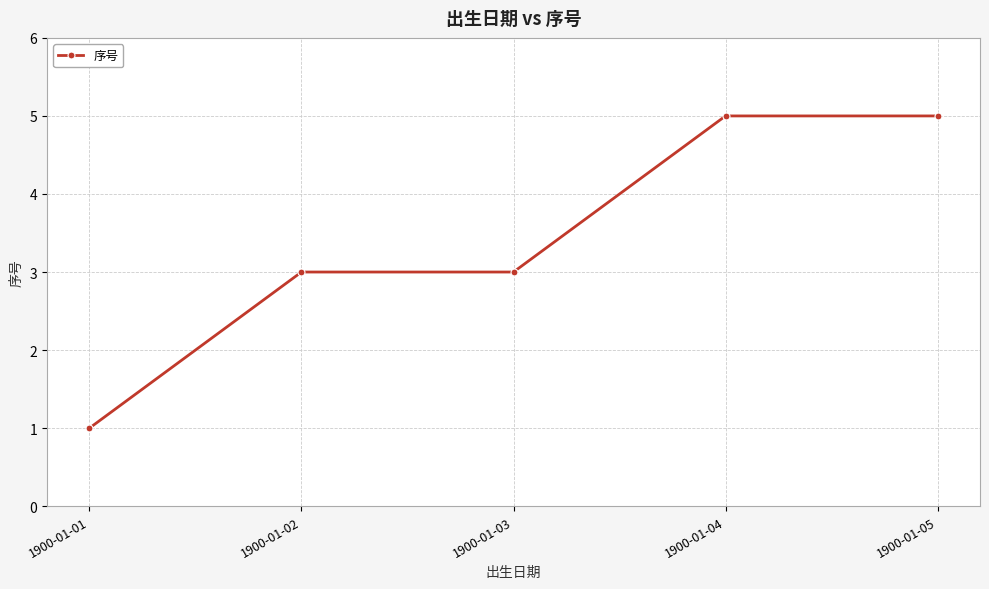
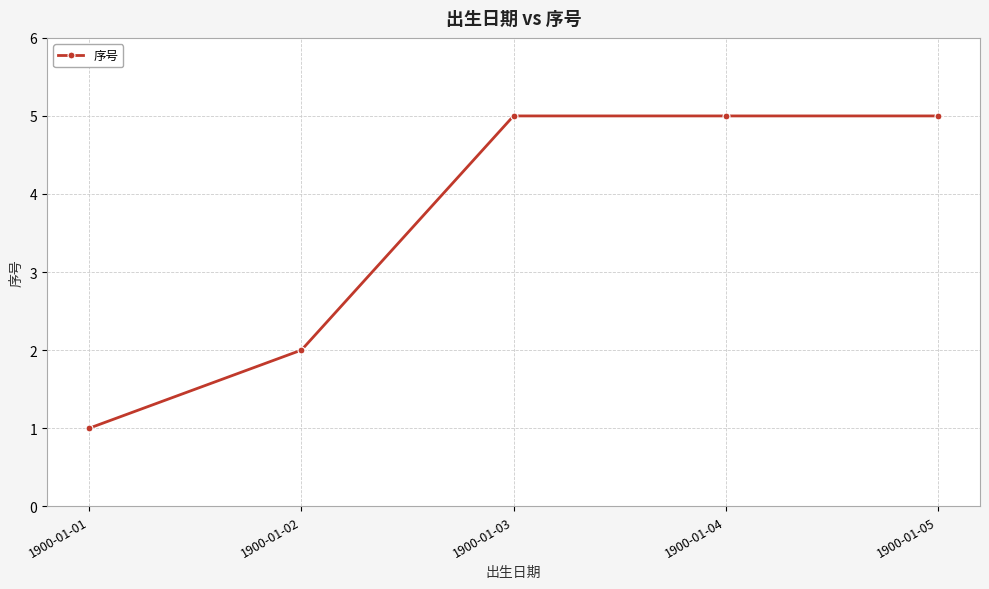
1900-01-02: 3 -> 2
1900-01-03: 3 -> 5
